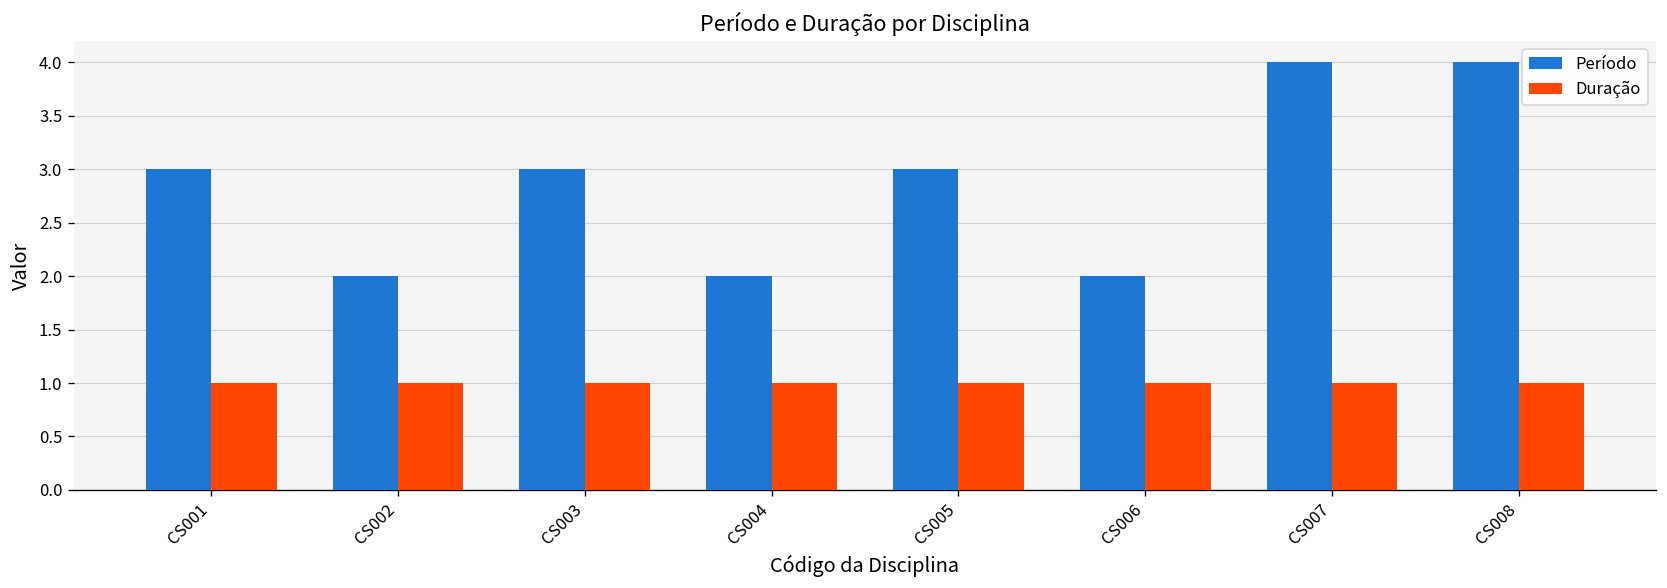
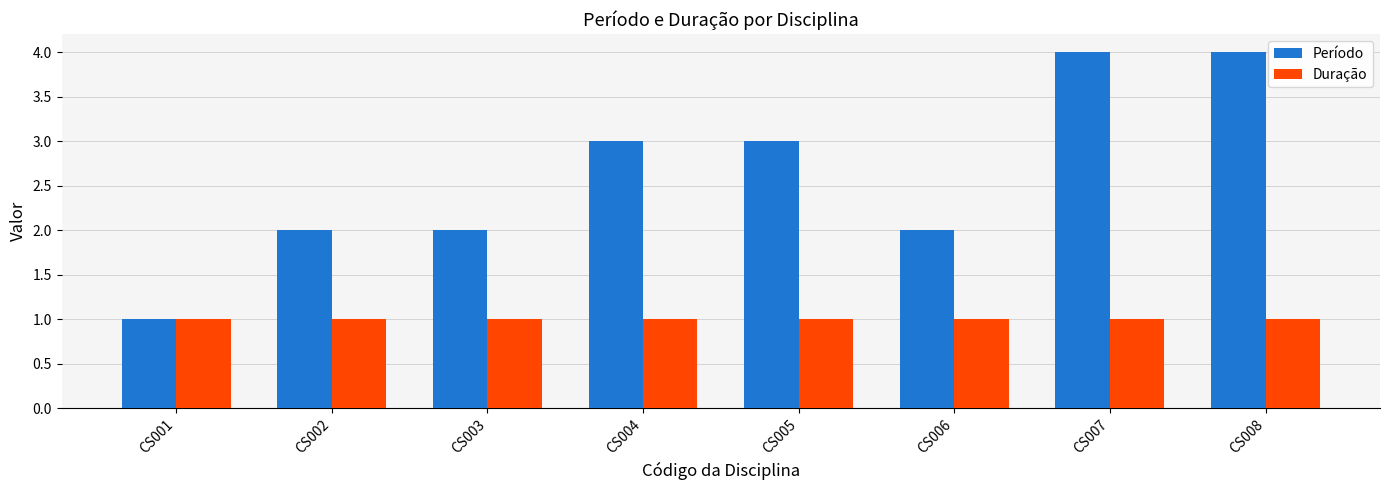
Período, CS001: 3 -> 1
Período, CS003: 3 -> 2
Período, CS004: 2 -> 3
